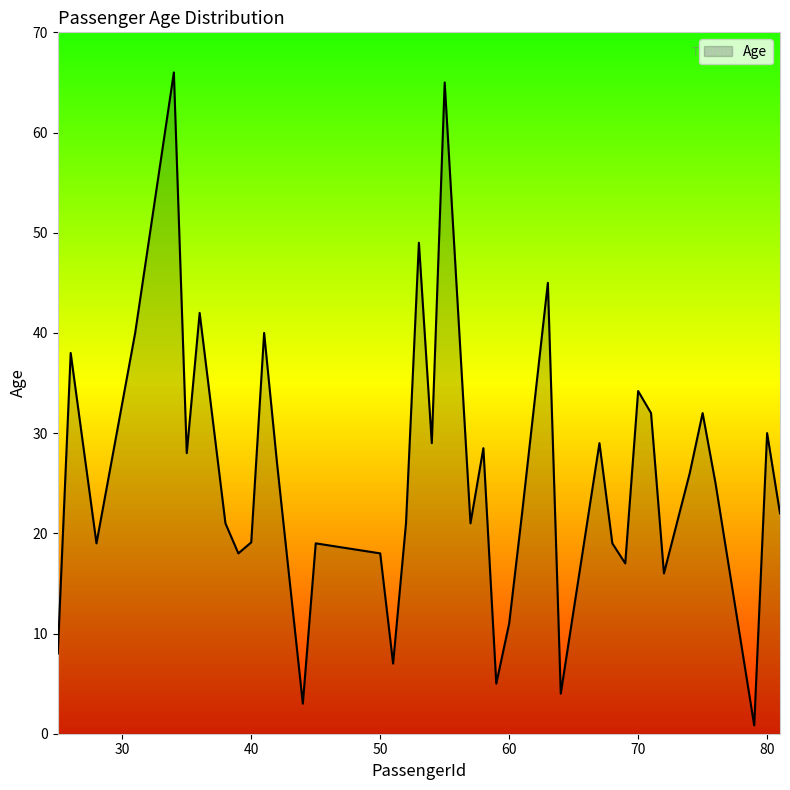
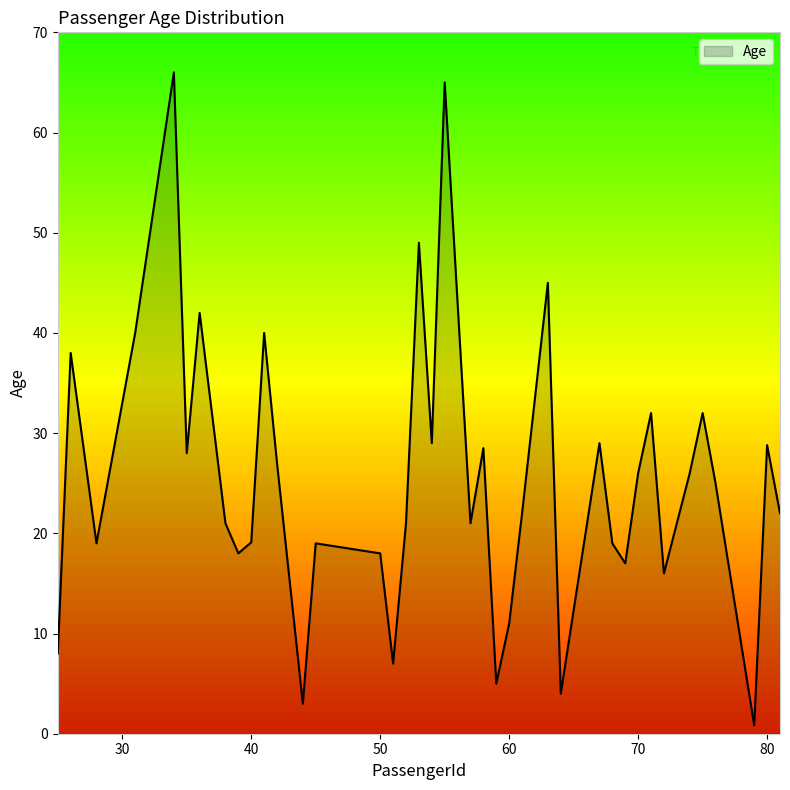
70: 34.2 -> 26.0
80: 30.0 -> 28.8
